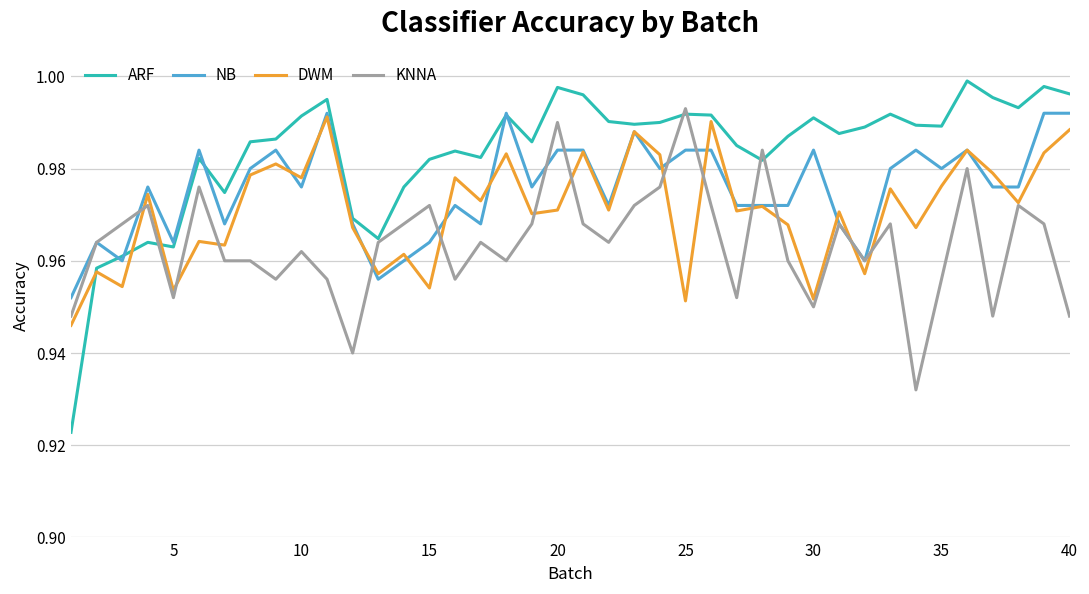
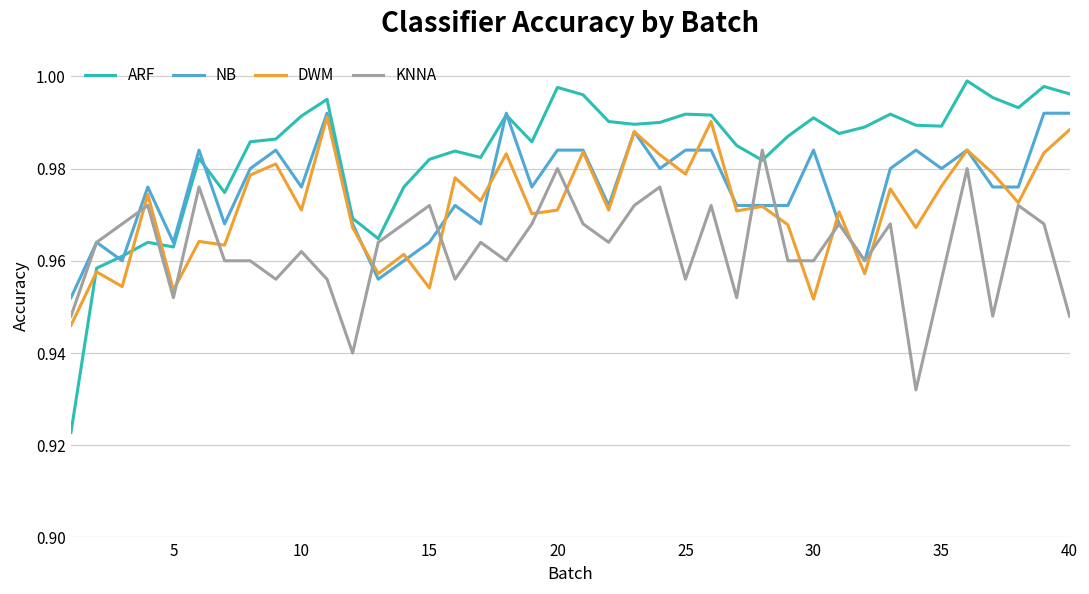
DWM, 10: 0.978 -> 0.971
KNNA, 20: 0.99 -> 0.98
DWM, 25: 0.951 -> 0.979
KNNA, 25: 0.993 -> 0.956
KNNA, 30: 0.95 -> 0.96
